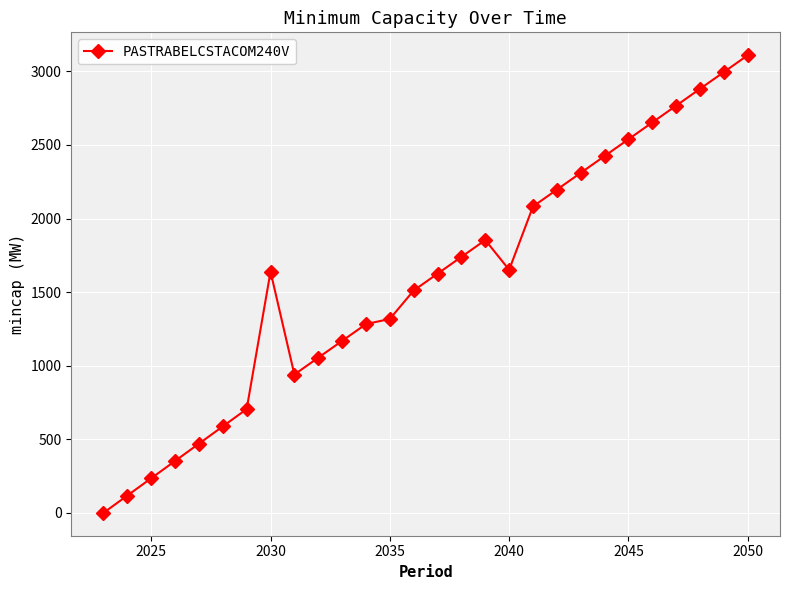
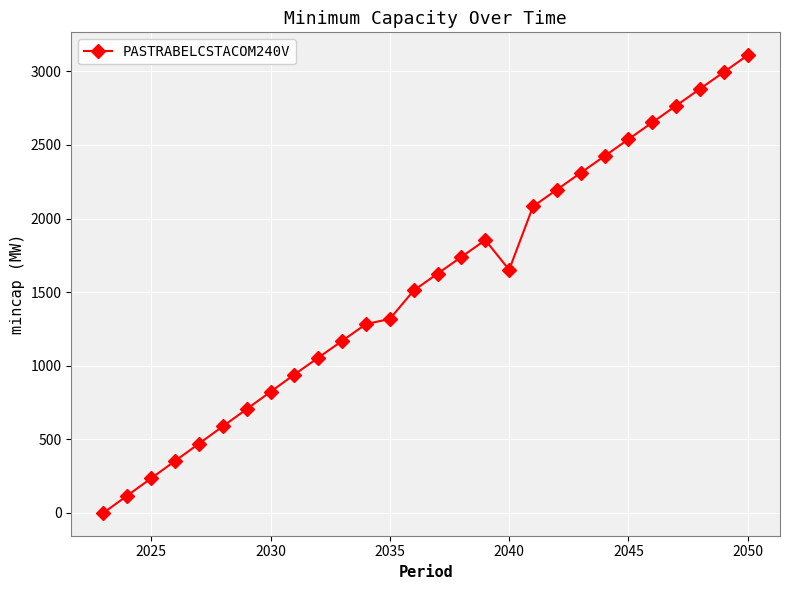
2030: 1640 -> 820
